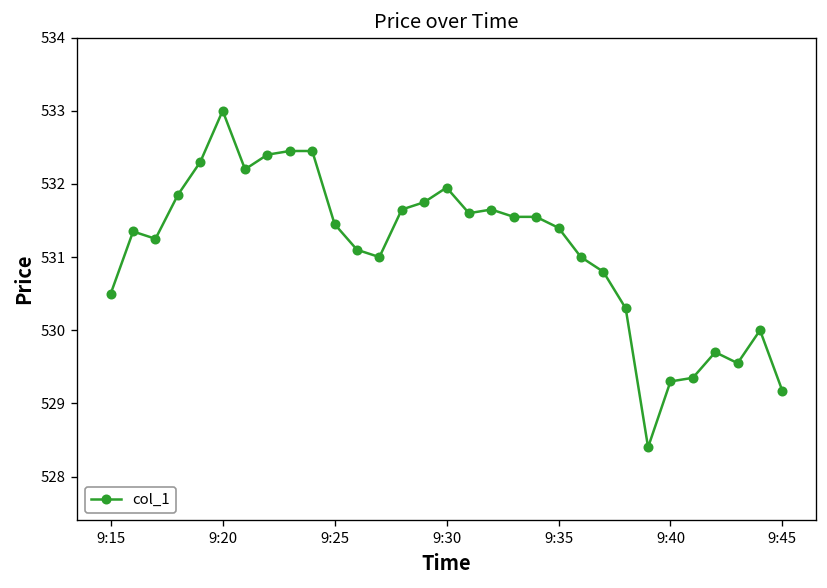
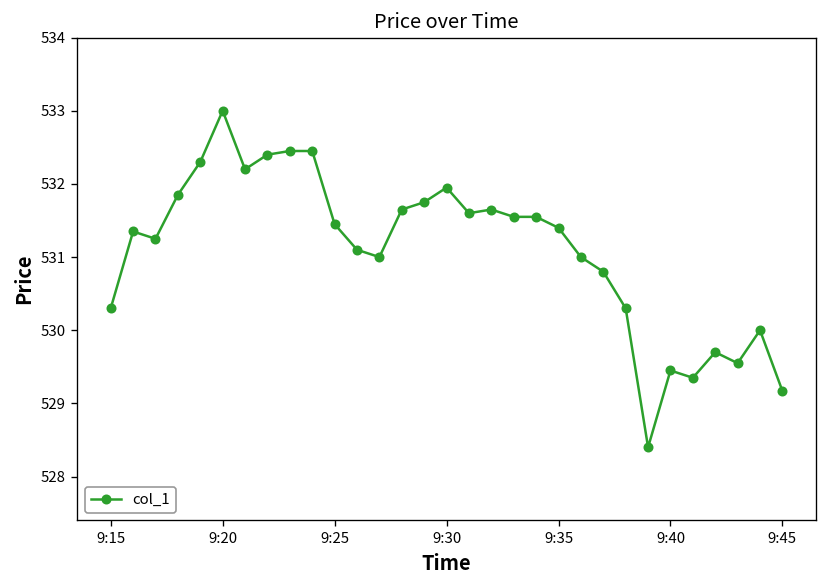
9:15: 530.5 -> 530.3
9:40: 529.3 -> 529.5
